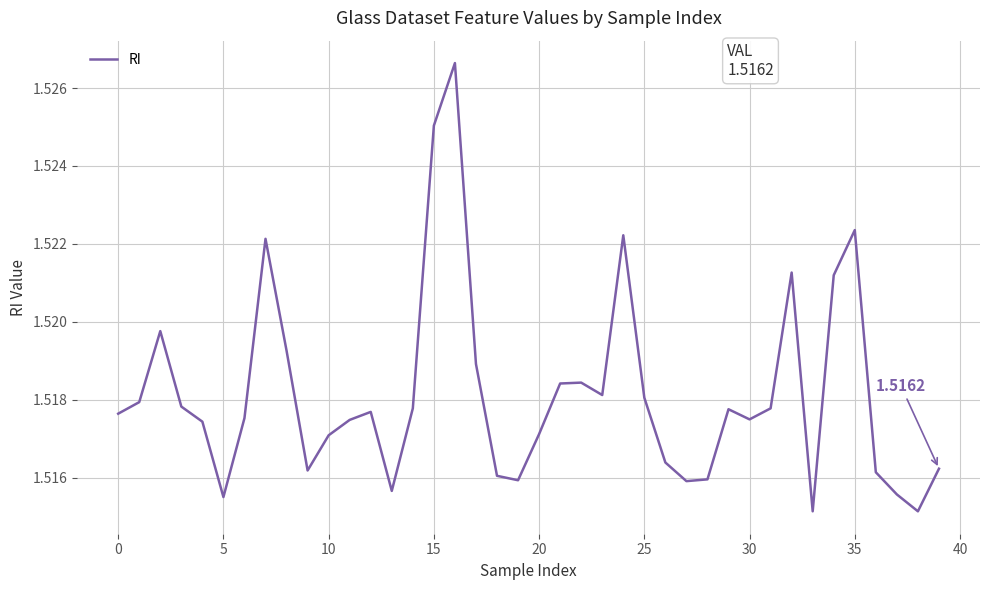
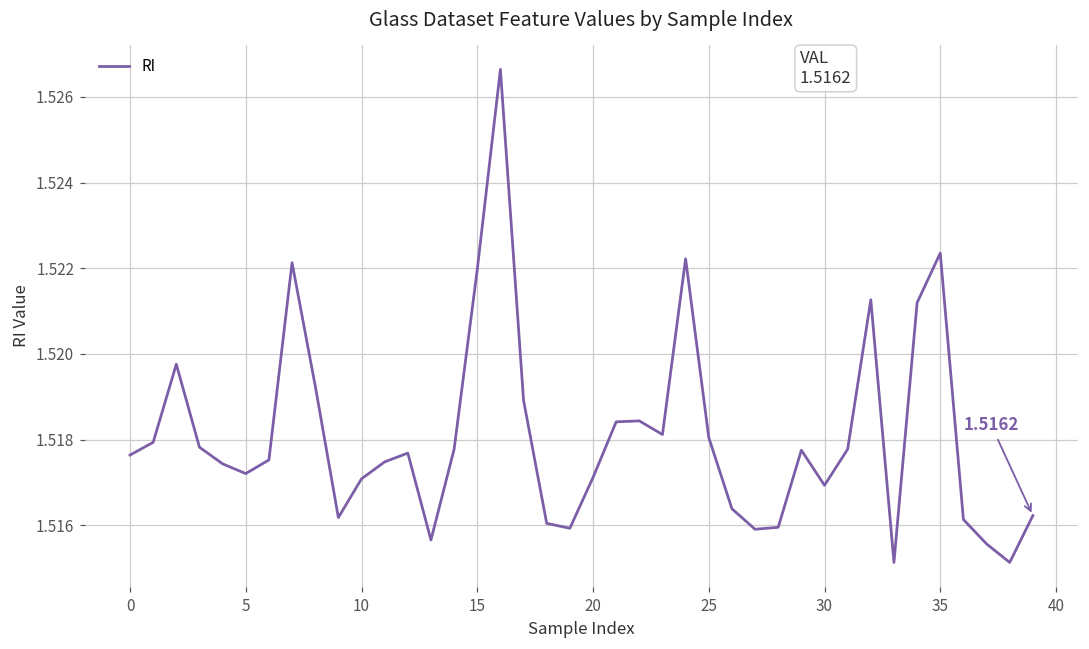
5: 1.5155 -> 1.5172
15: 1.5250 -> 1.5220
30: 1.5175 -> 1.5169
